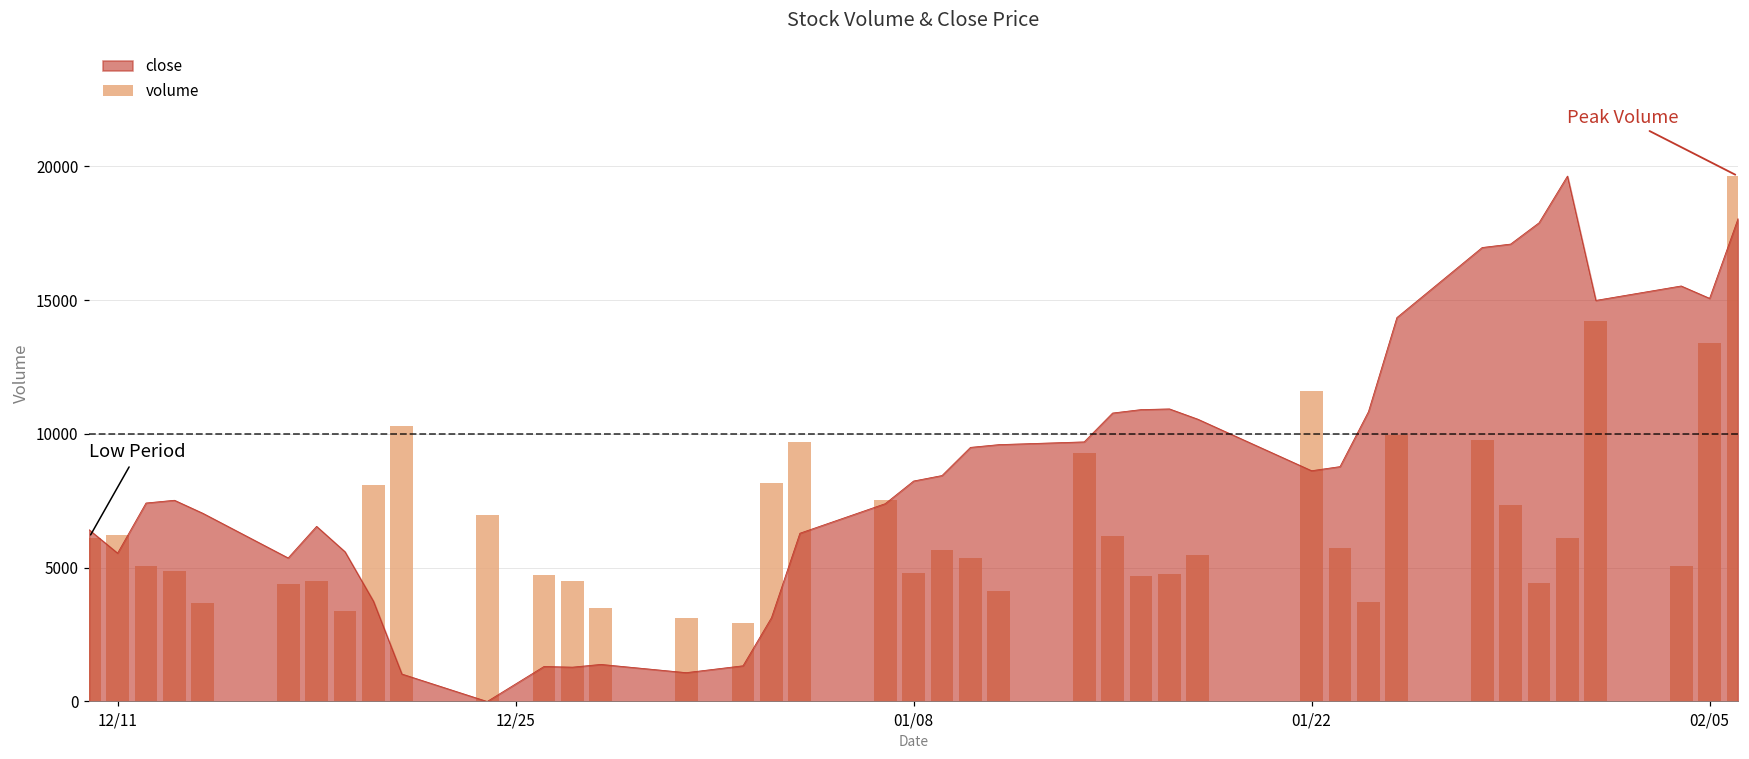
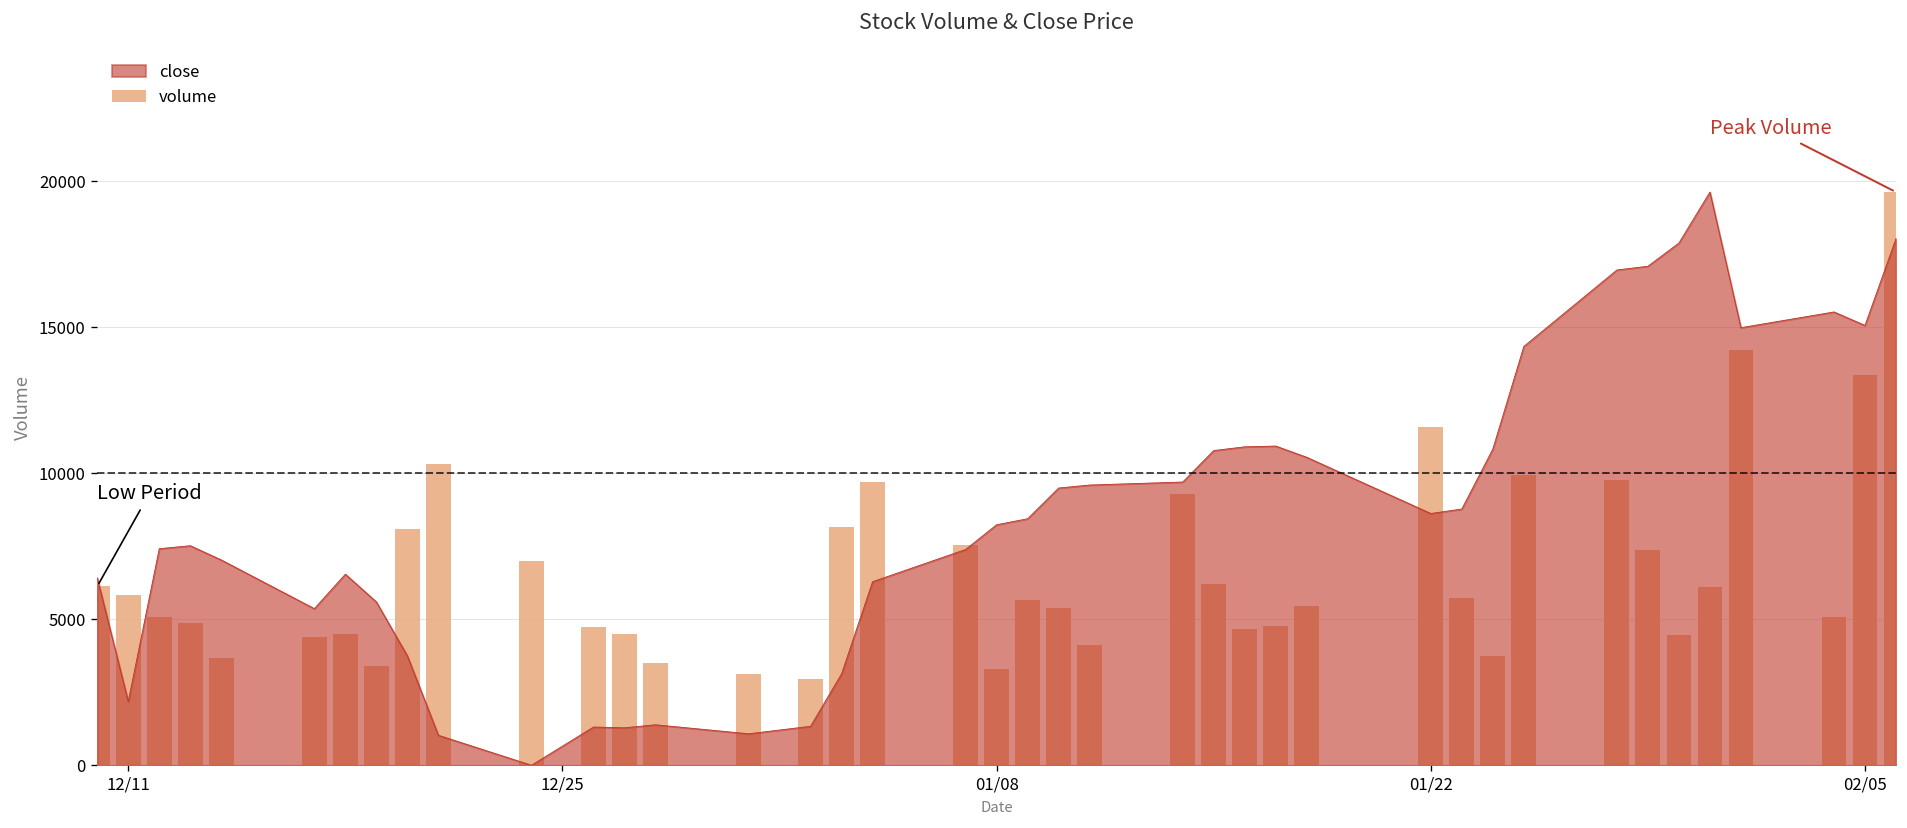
volume, 12/11: 6200 -> 5800
close, 12/11: 5500 -> 2200
volume, 01/08: 4800 -> 3300
